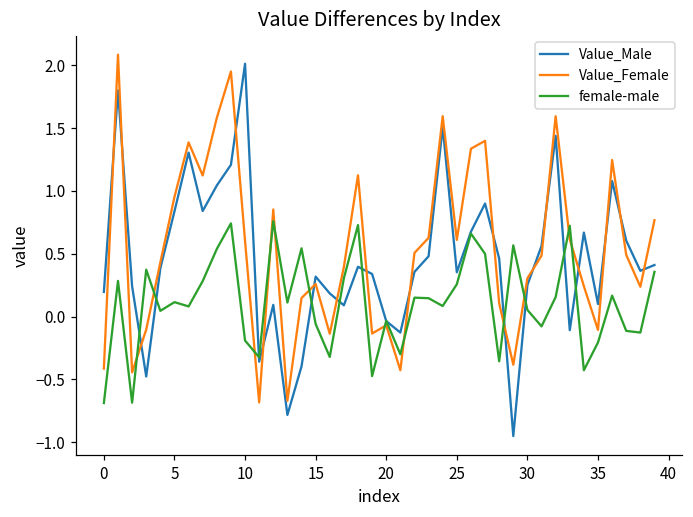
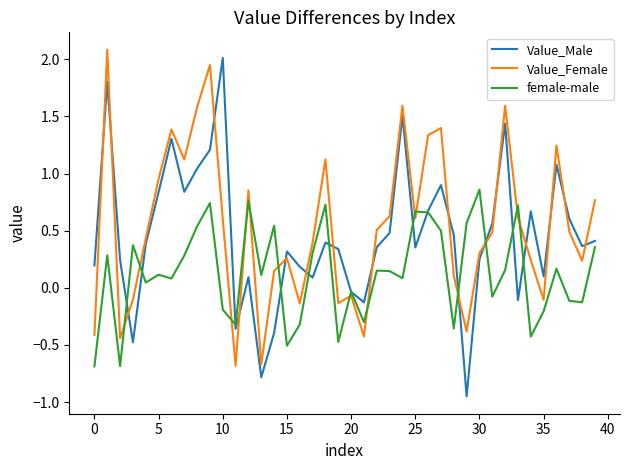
female-male, 15: -0.06 -> -0.51
female-male, 25: 0.26 -> 0.67
female-male, 30: 0.05 -> 0.86
